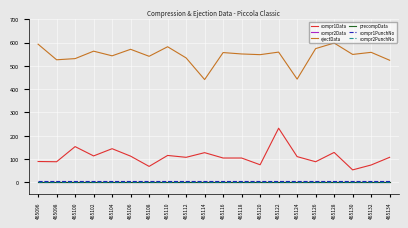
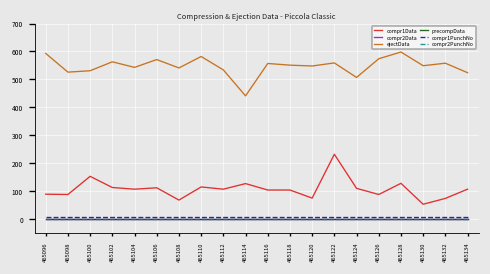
compr1Data, 465104: 140 -> 110
ejectData, 465124: 440 -> 510
